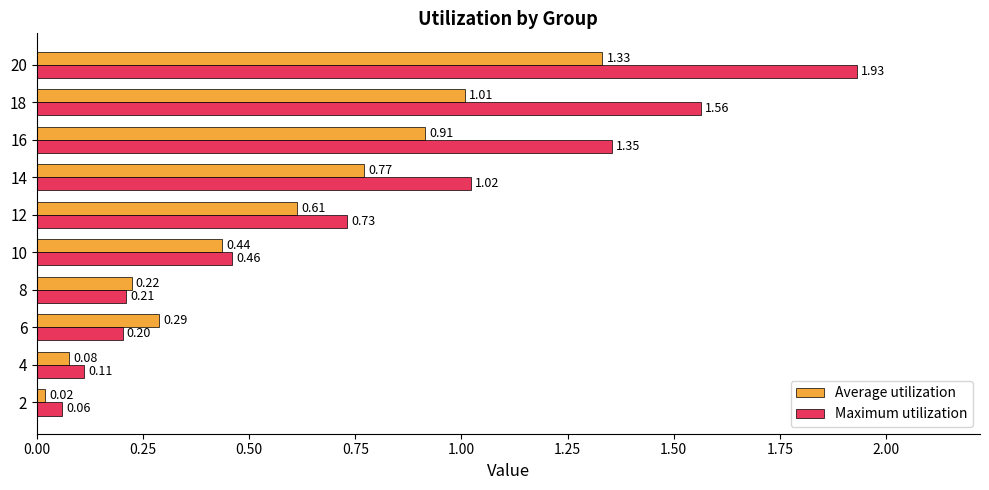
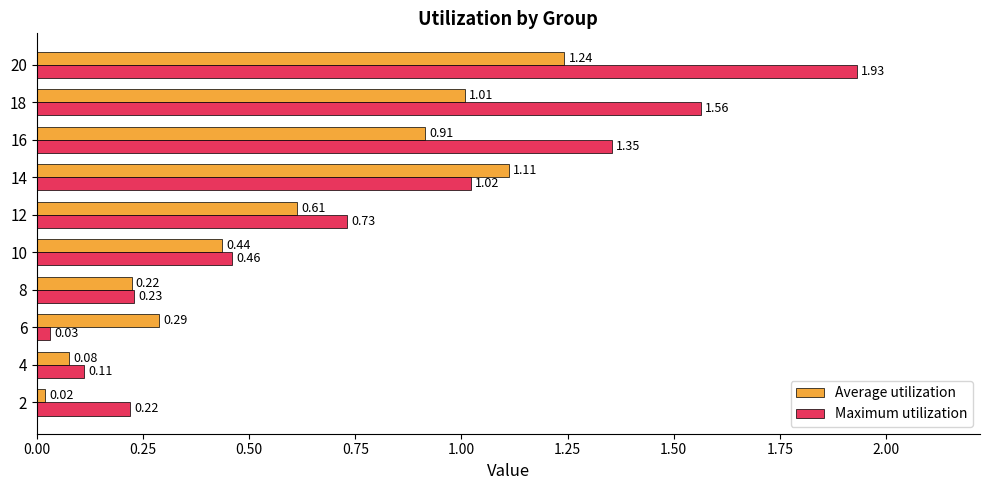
Average utilization, 20: 1.33 -> 1.24
Average utilization, 14: 0.77 -> 1.11
Maximum utilization, 8: 0.21 -> 0.23
Maximum utilization, 6: 0.20 -> 0.03
Maximum utilization, 2: 0.06 -> 0.22
